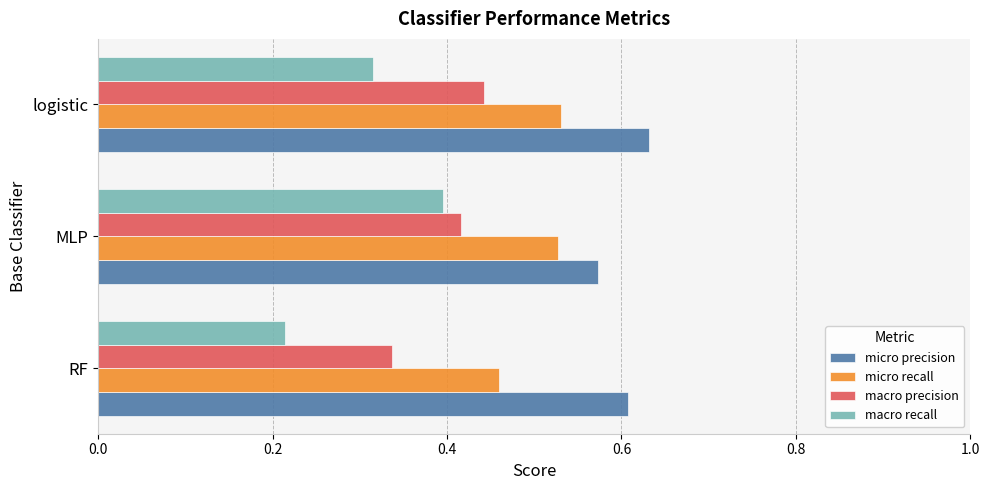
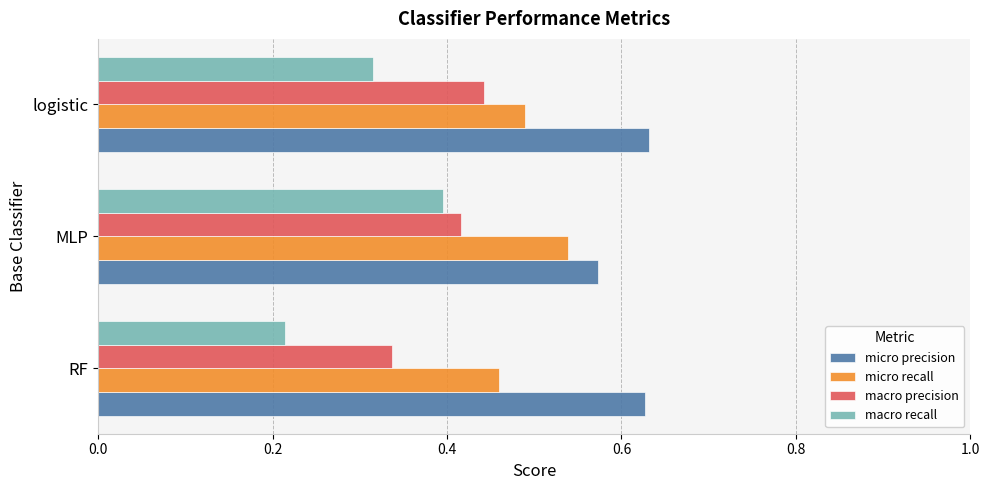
micro recall, logistic: 0.53 -> 0.49
micro recall, MLP: 0.53 -> 0.54
micro precision, RF: 0.61 -> 0.63
